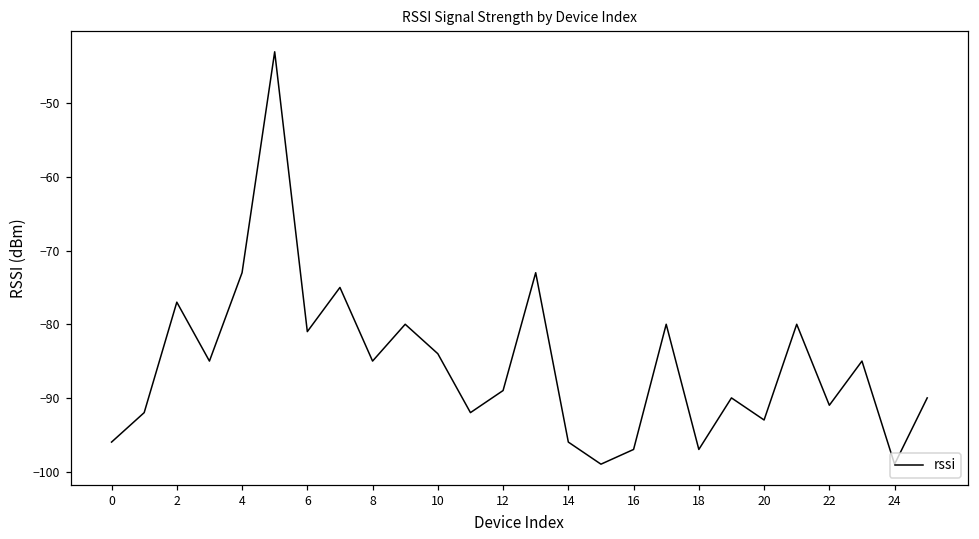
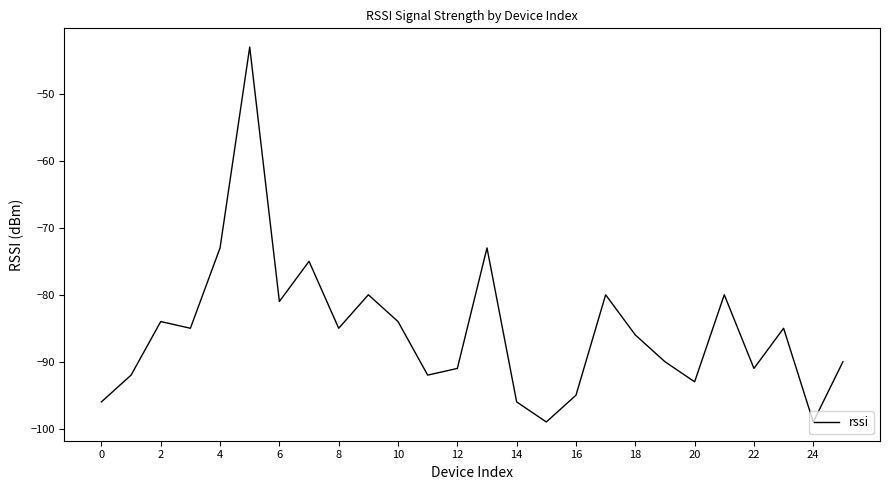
2: -77 -> -84
12: -89 -> -91
16: -97 -> -95
18: -97 -> -86
